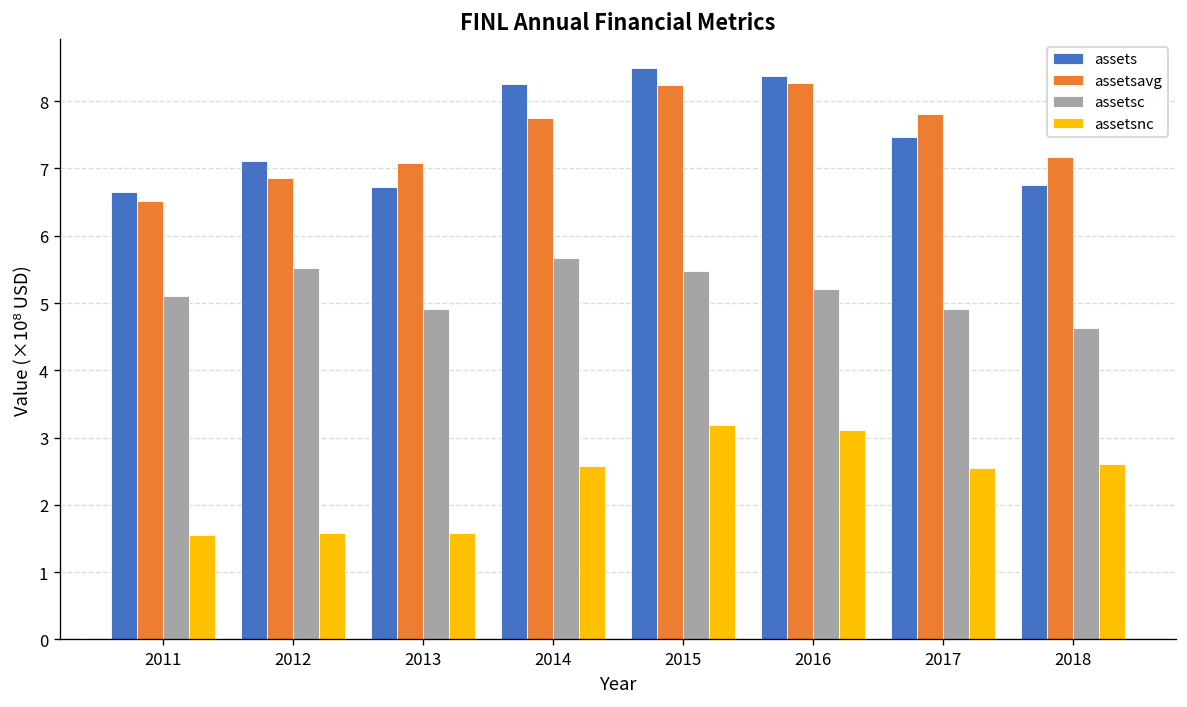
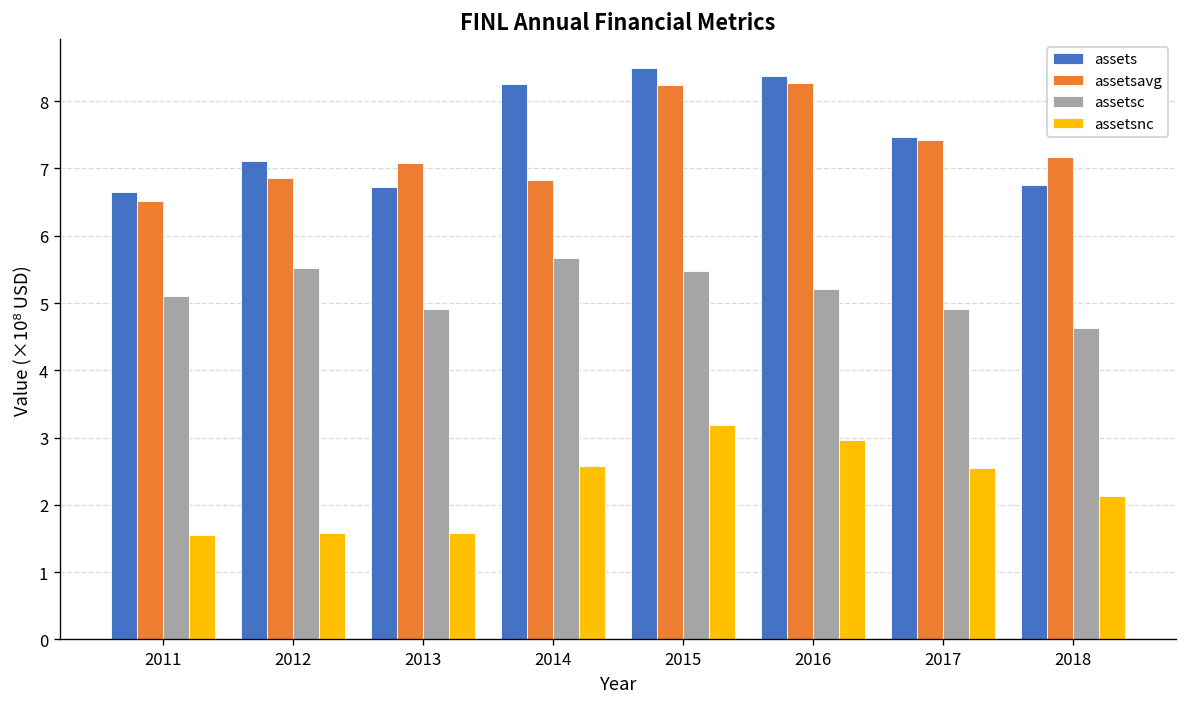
assetsavg, 2014: 7.8 -> 6.8
assetsnc, 2016: 3.1 -> 3.0
assetsavg, 2017: 7.8 -> 7.4
assetsnc, 2018: 2.6 -> 2.1
